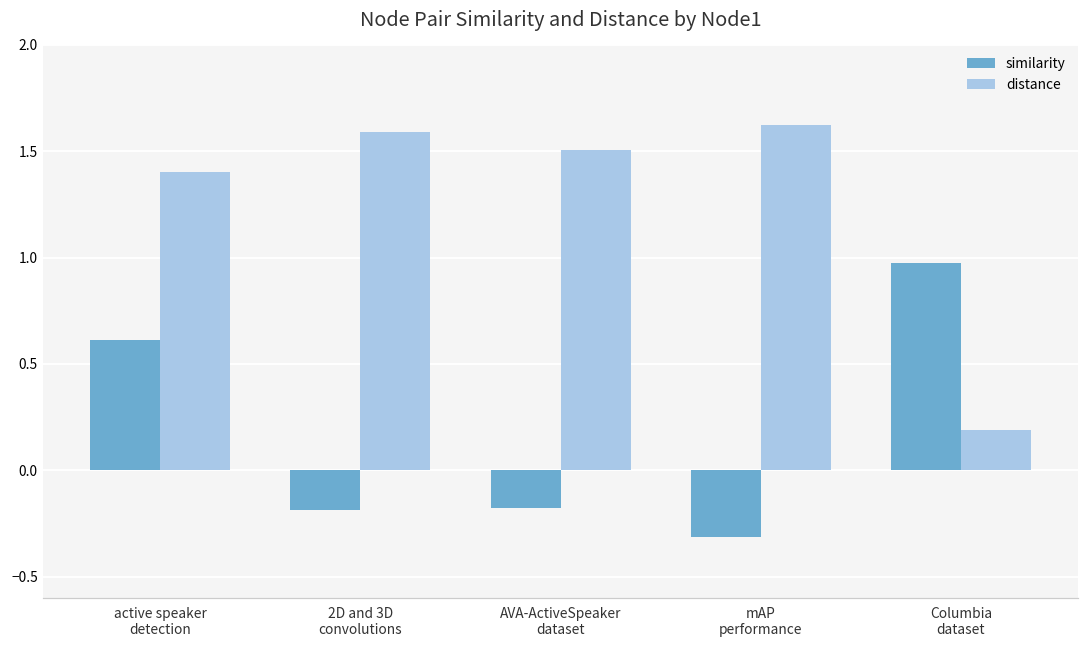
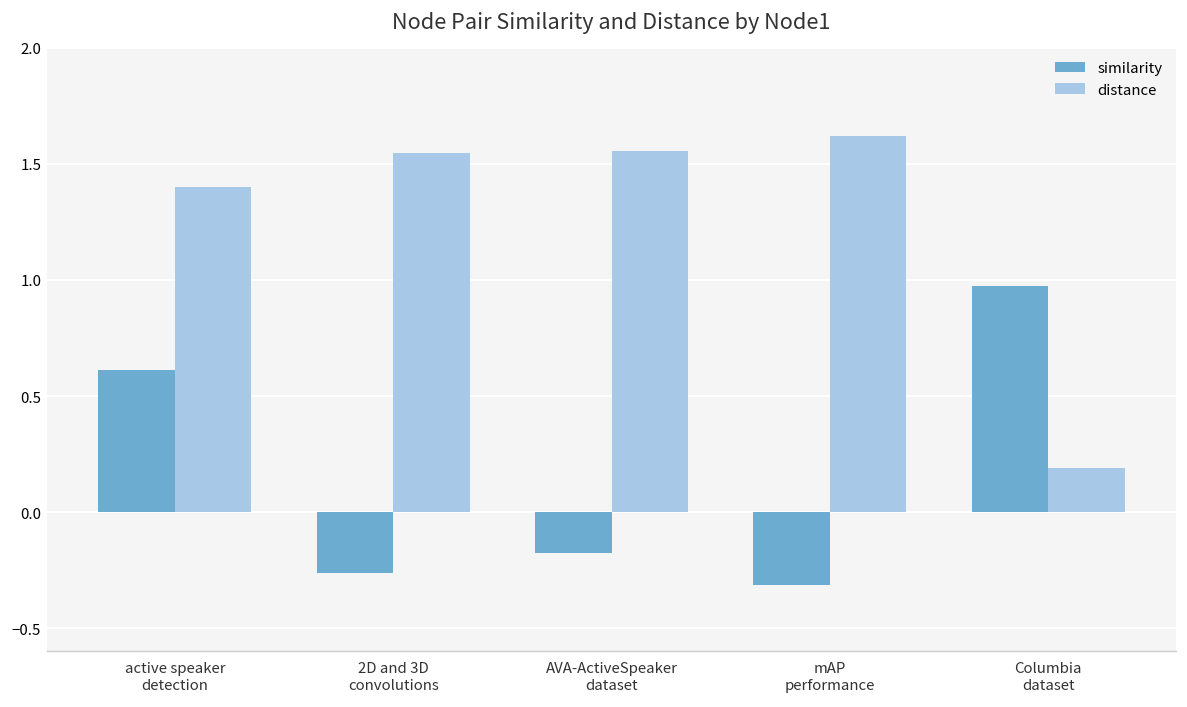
similarity, 2D and 3D convolutions: -0.18 -> -0.26
distance, 2D and 3D convolutions: 1.59 -> 1.55
distance, AVA-ActiveSpeaker dataset: 1.50 -> 1.55
